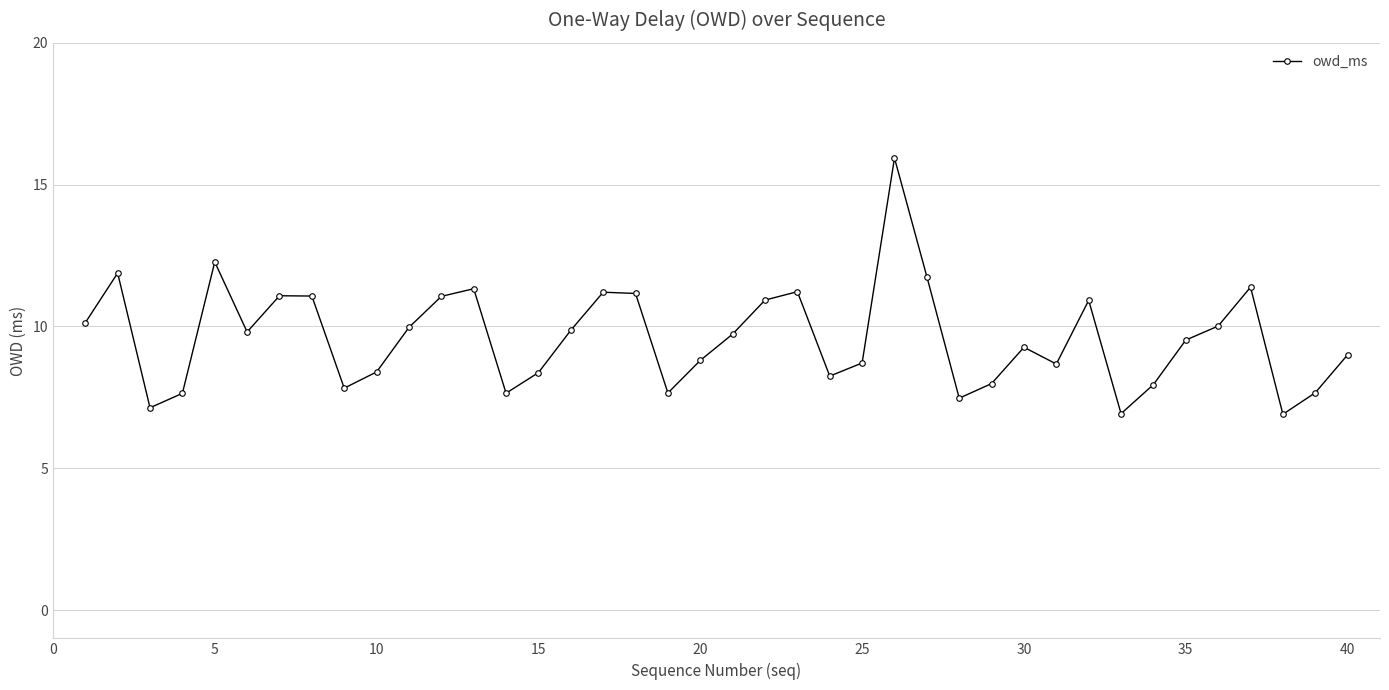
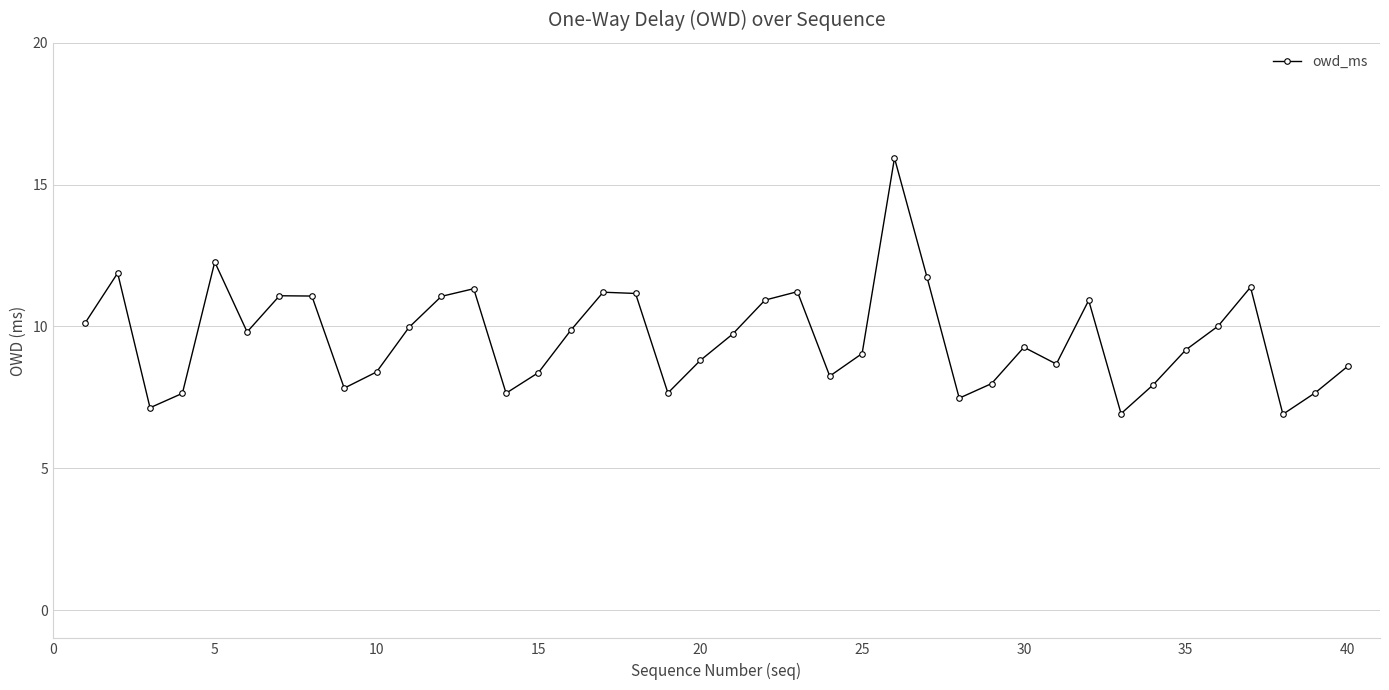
25: 8.7 -> 9.0
35: 9.5 -> 9.2
40: 9.0 -> 8.6
